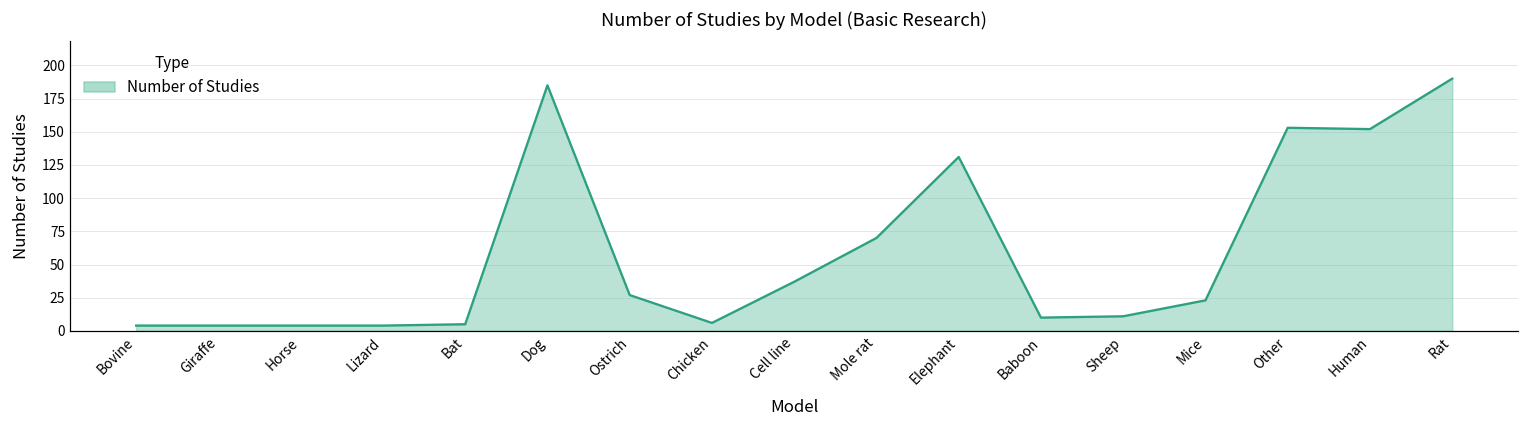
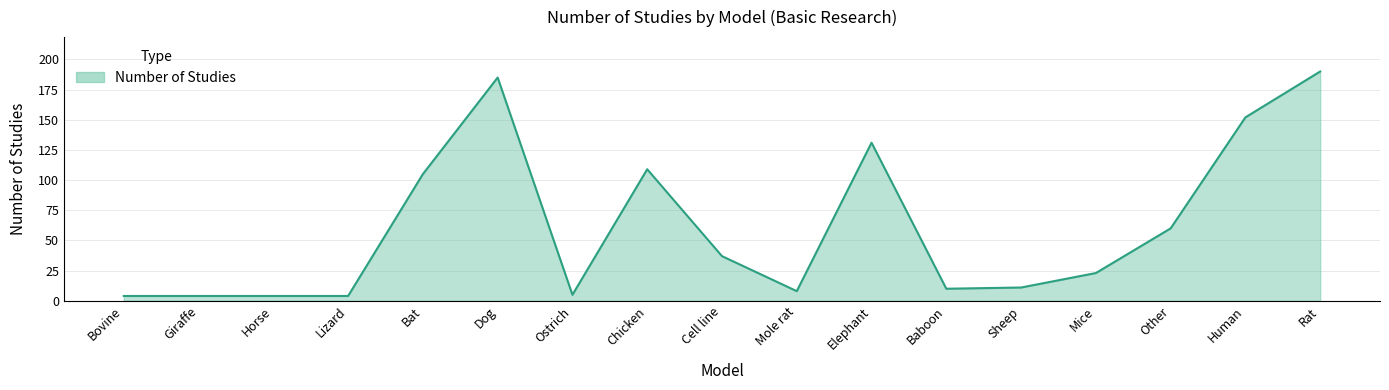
Bat: 5 -> 105
Ostrich: 27 -> 5
Chicken: 6 -> 109
Mole rat: 70 -> 8
Other: 153 -> 60
